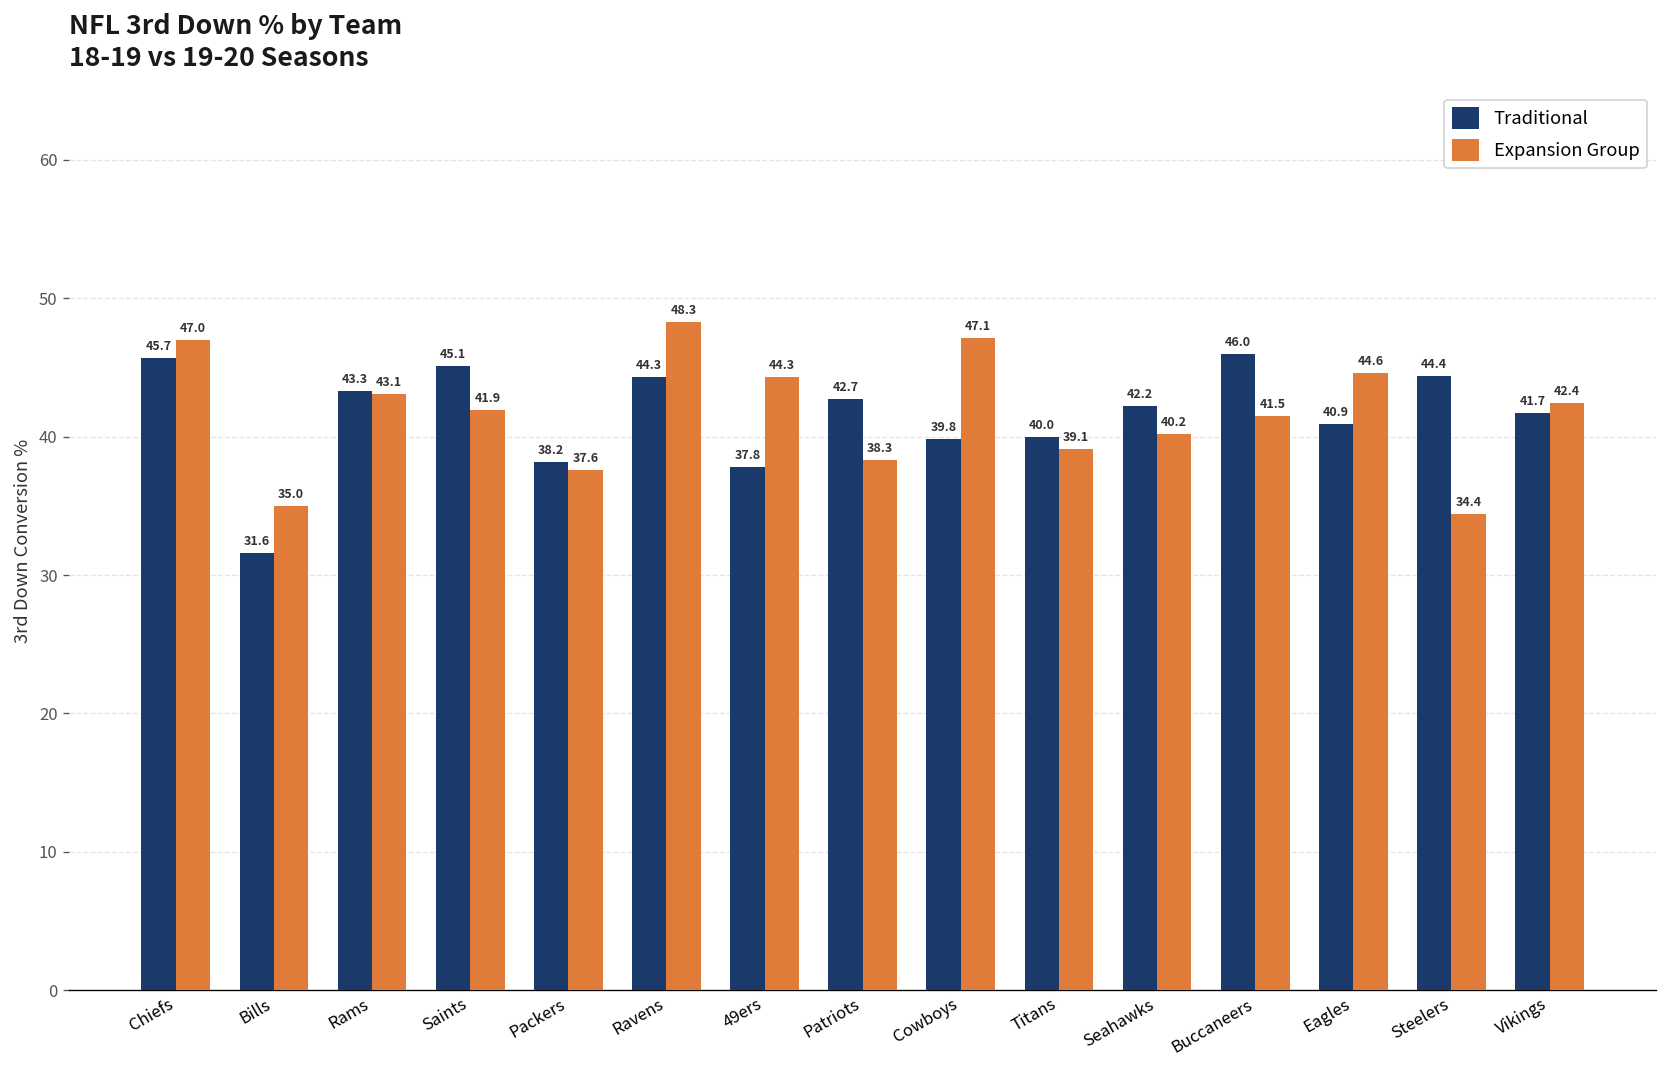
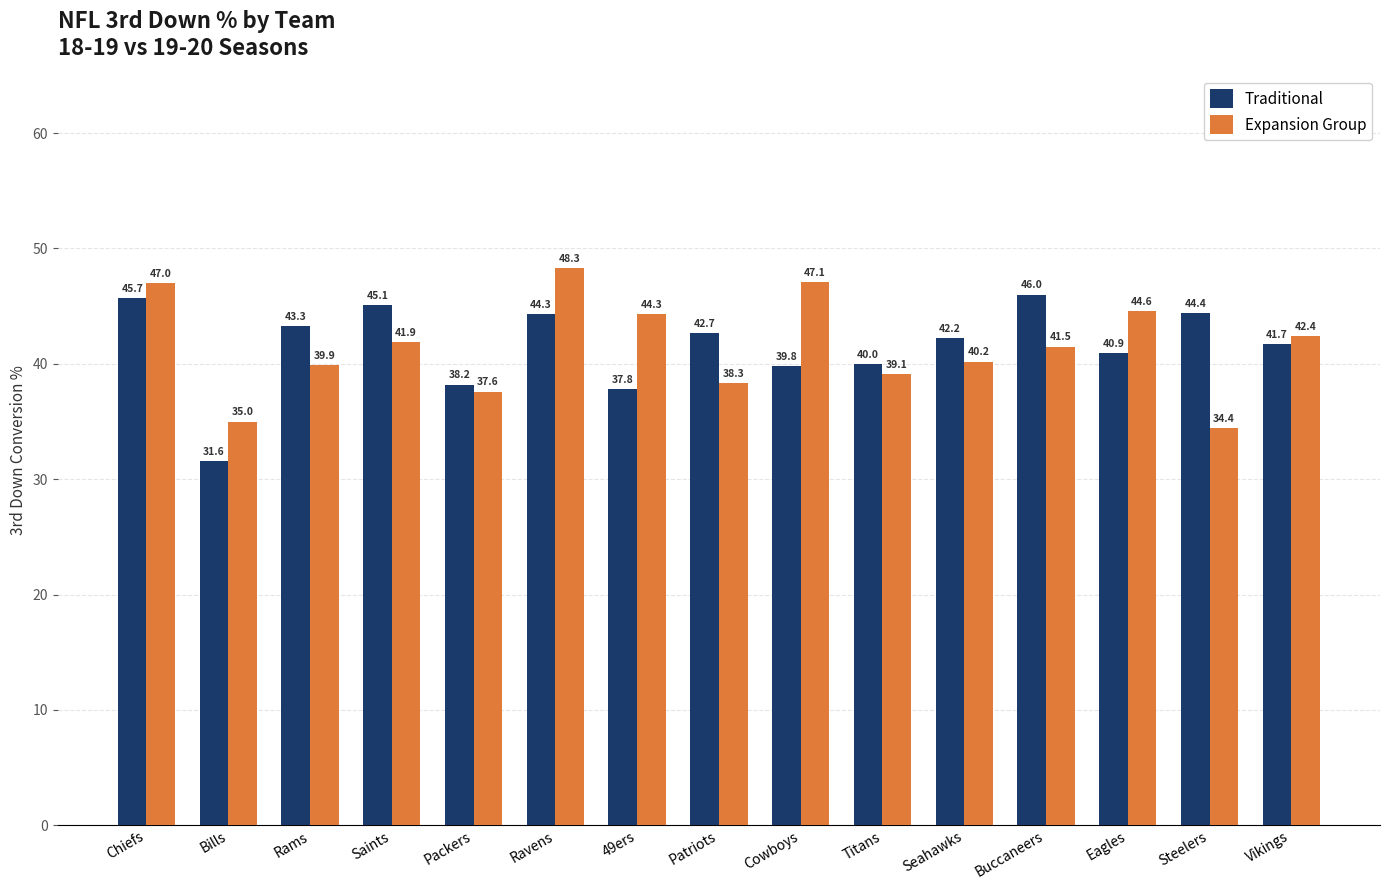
Expansion Group, Rams: 43.1 -> 39.9
